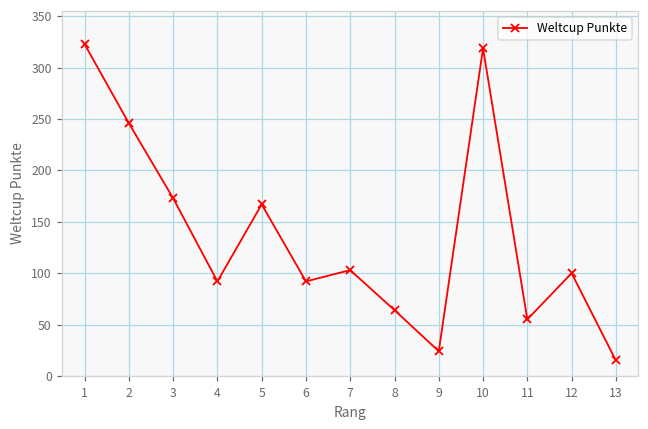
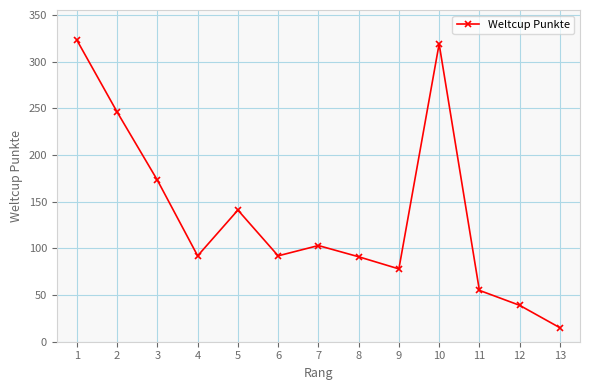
5: 170 -> 140
8: 60 -> 90
9: 20 -> 80
12: 100 -> 40
